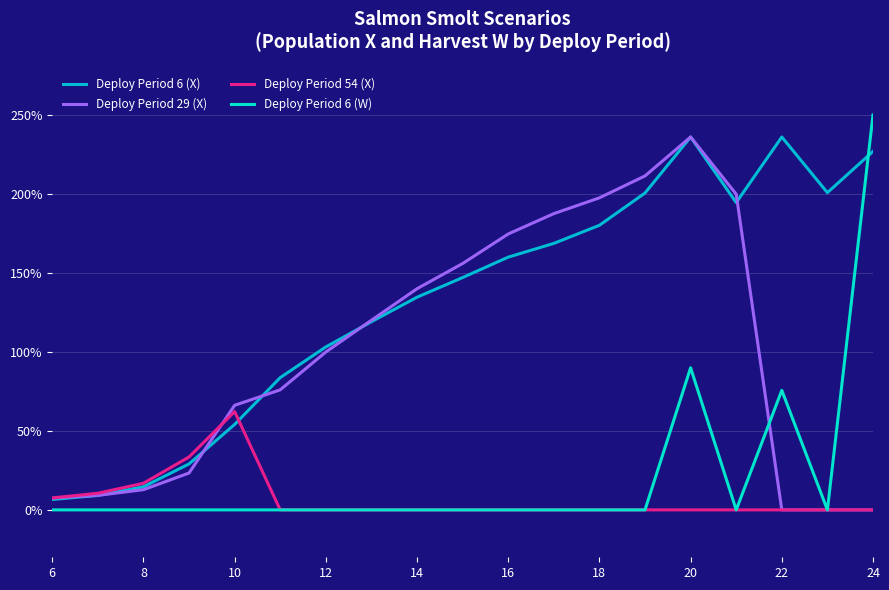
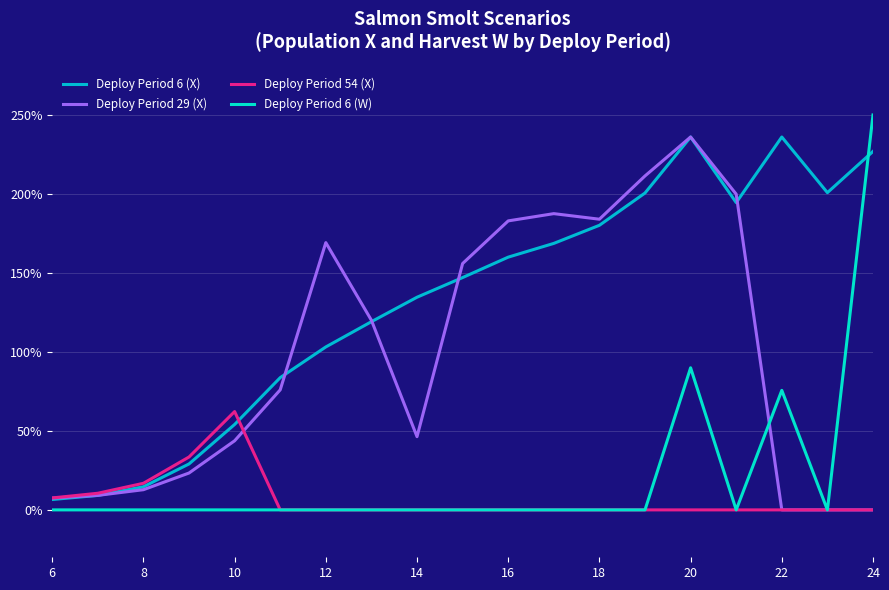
Deploy Period 29 (X), 10: 66% -> 44%
Deploy Period 29 (X), 12: 100% -> 169%
Deploy Period 29 (X), 14: 140% -> 46%
Deploy Period 29 (X), 16: 175% -> 183%
Deploy Period 29 (X), 18: 198% -> 184%
